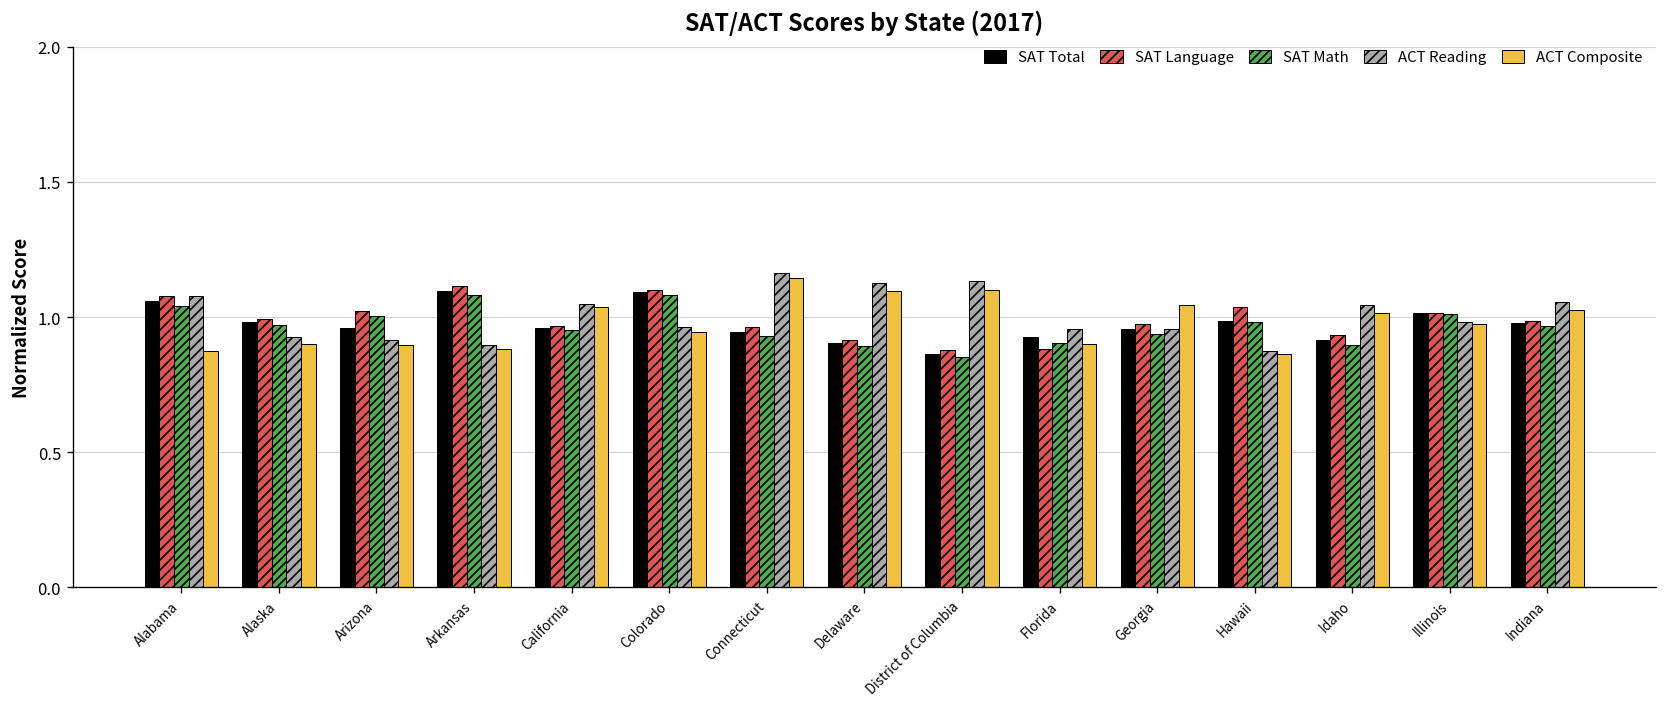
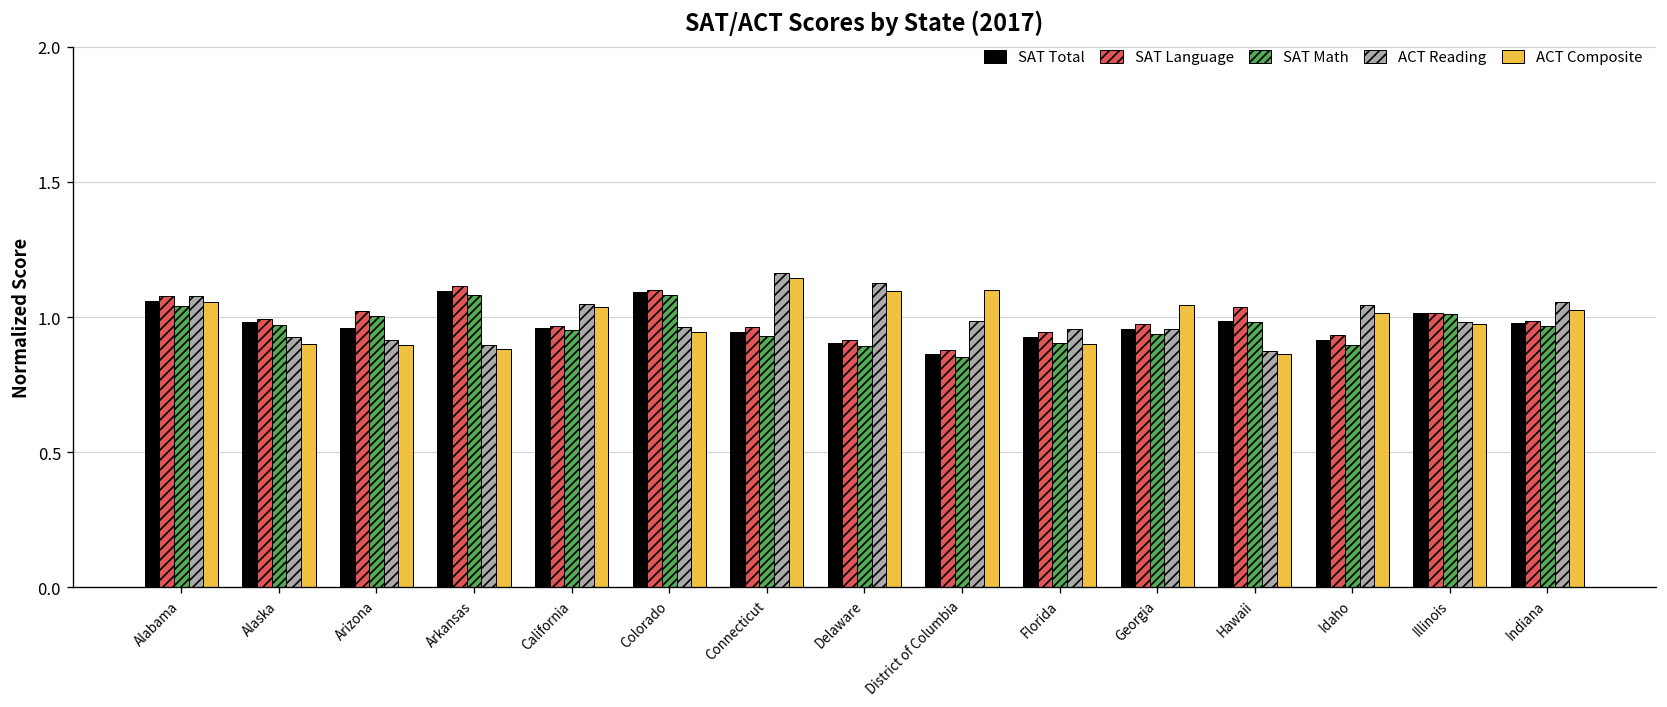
ACT Composite, Alabama: 0.87 -> 1.05
ACT Reading, District of Columbia: 1.13 -> 0.99
SAT Language, Florida: 0.88 -> 0.95
